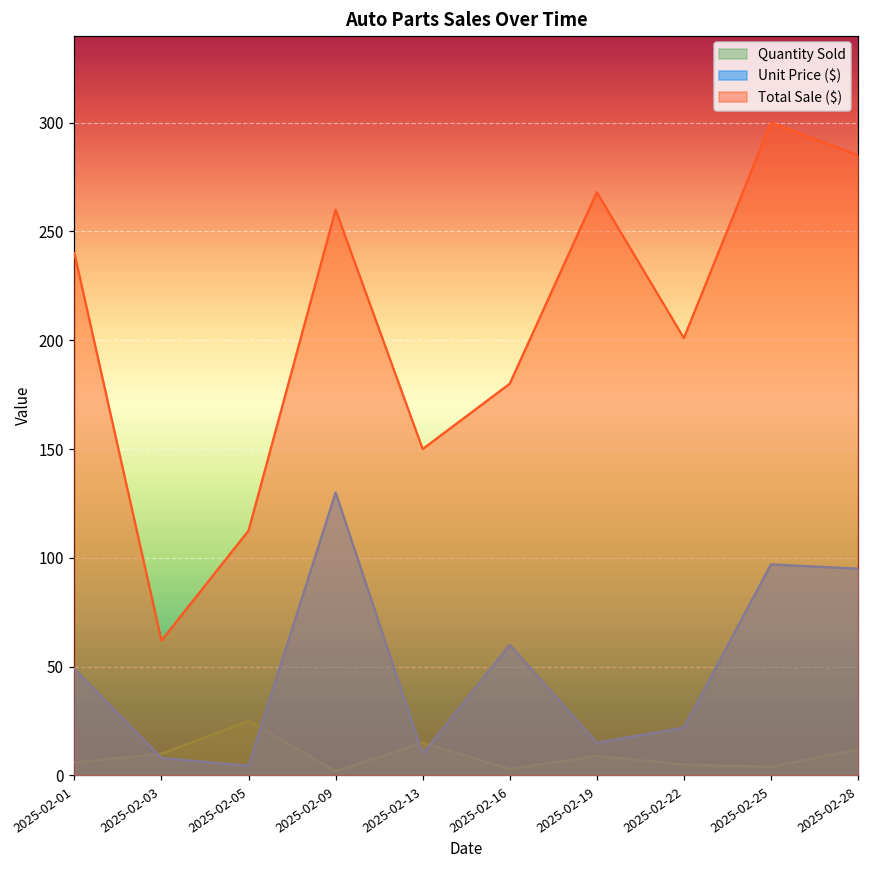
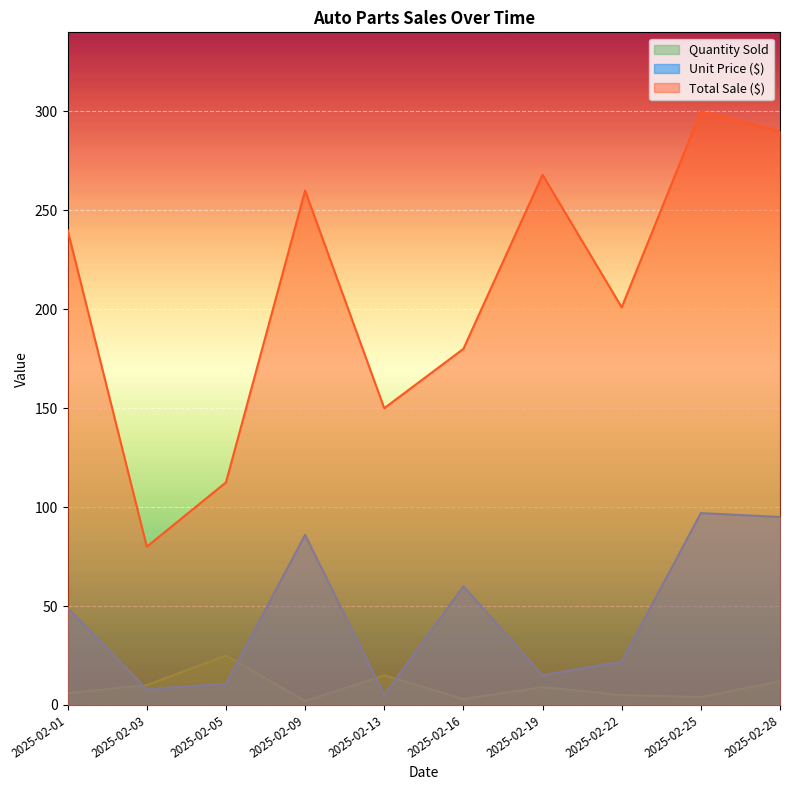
Total Sale ($), 2025-02-03: 62 -> 80
Unit Price ($), 2025-02-05: 5 -> 11
Unit Price ($), 2025-02-09: 130 -> 86
Unit Price ($), 2025-02-13: 10 -> 5
Total Sale ($), 2025-02-28: 285 -> 290
